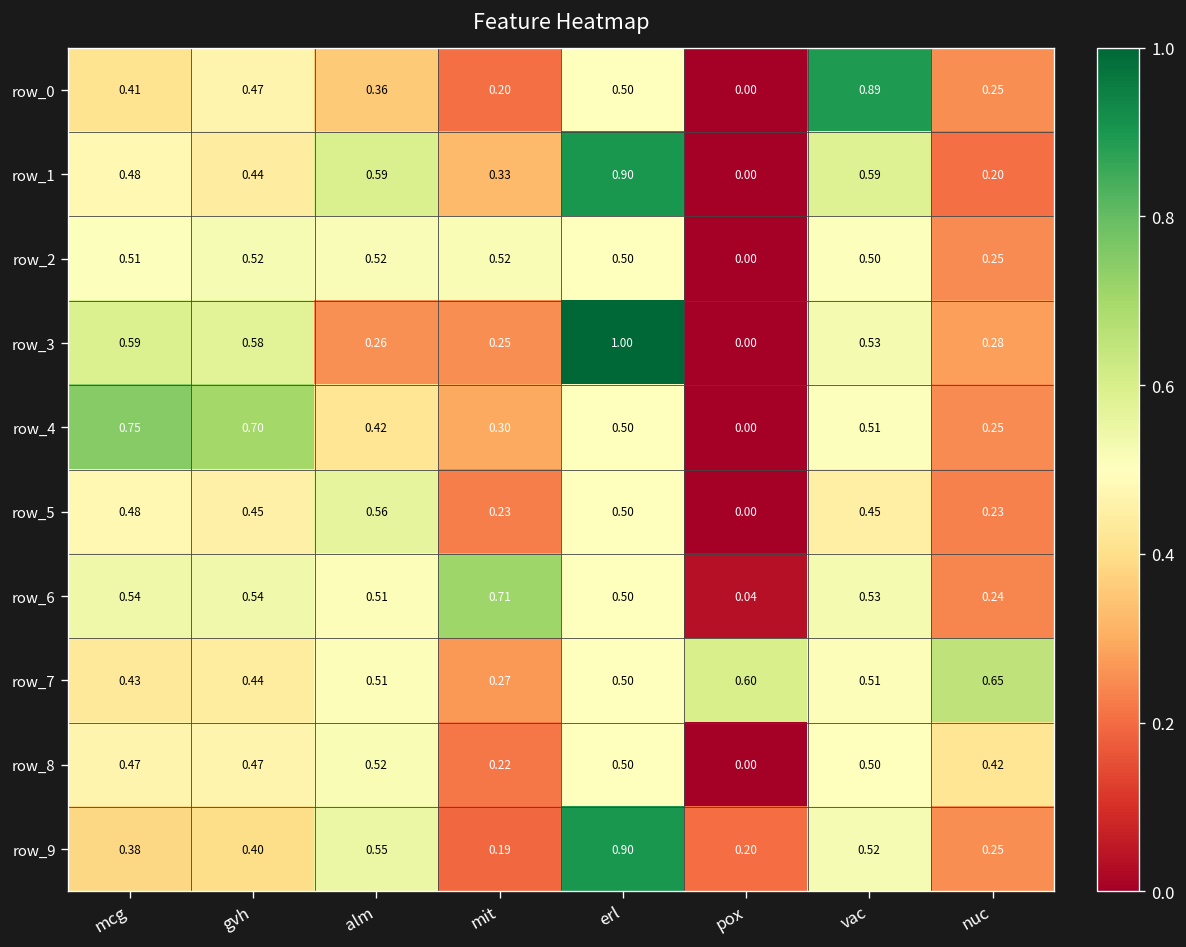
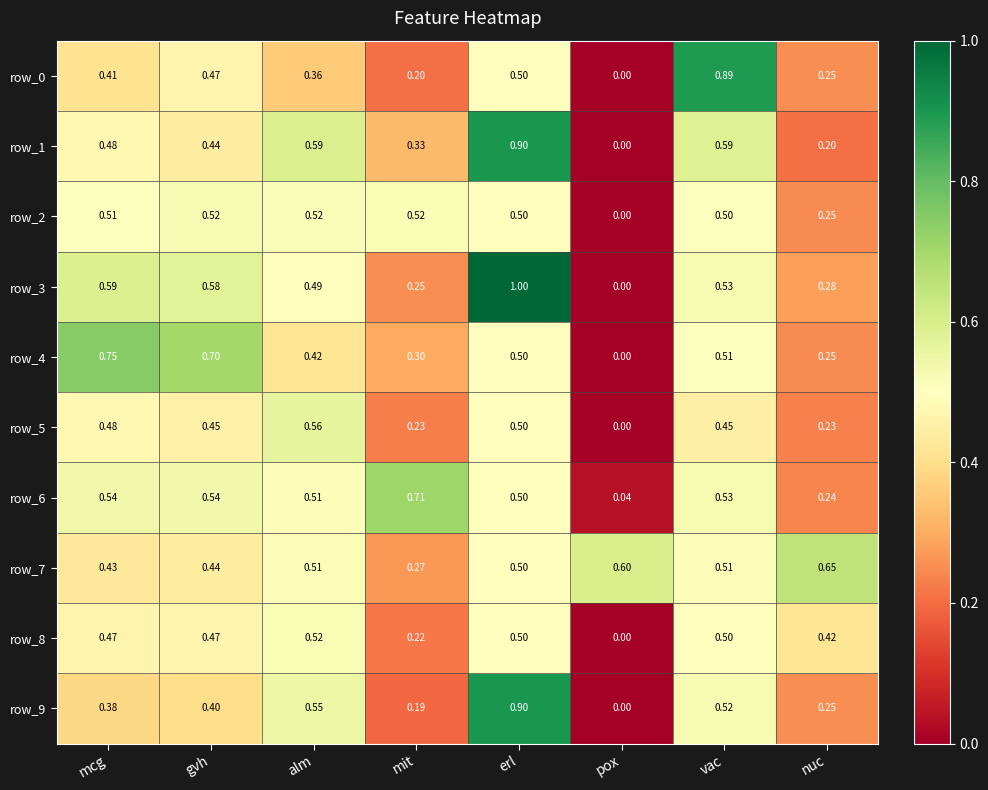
row_3, alm: 0.26 -> 0.49
row_9, pox: 0.20 -> 0.00
